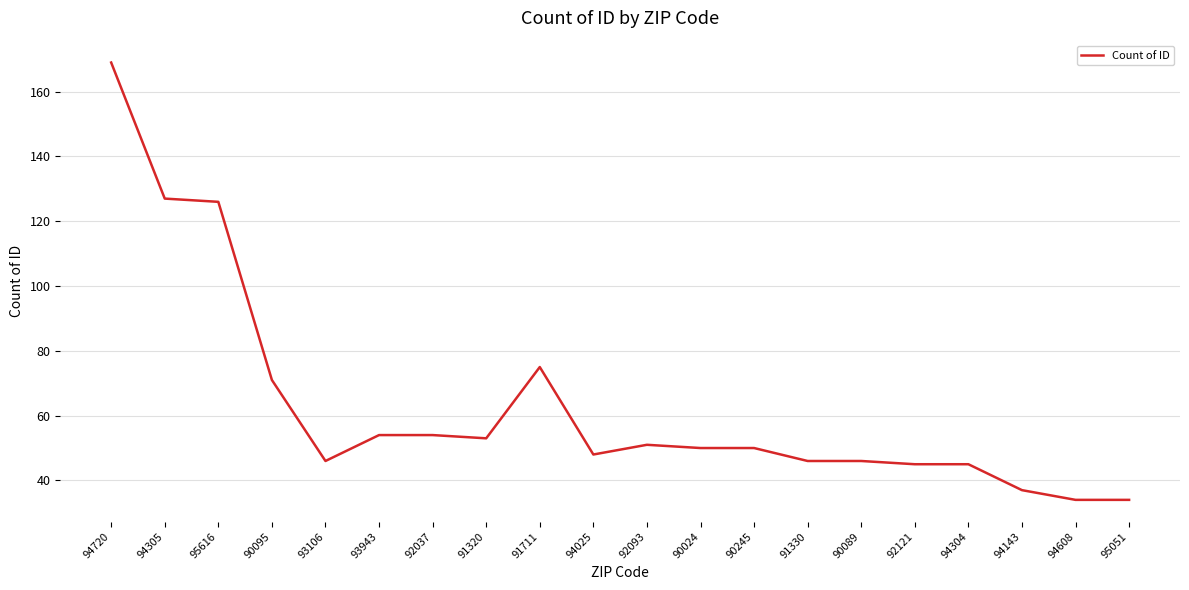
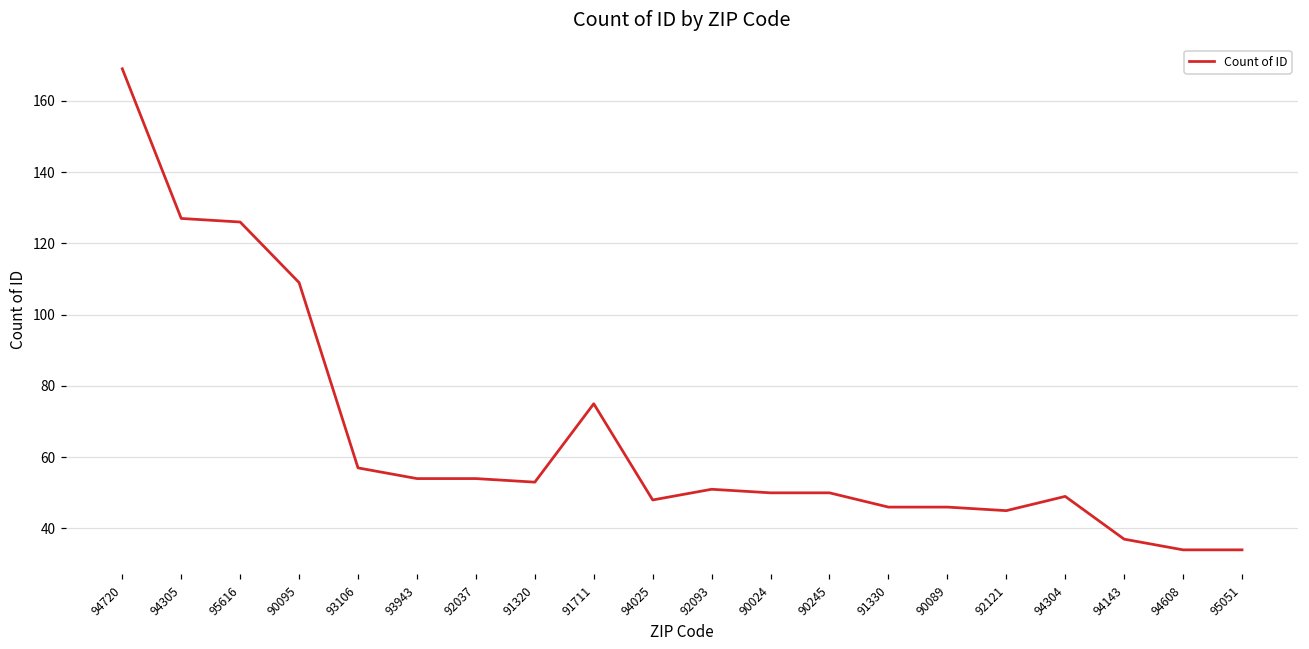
90095: 71 -> 109
93106: 46 -> 57
94304: 45 -> 49
